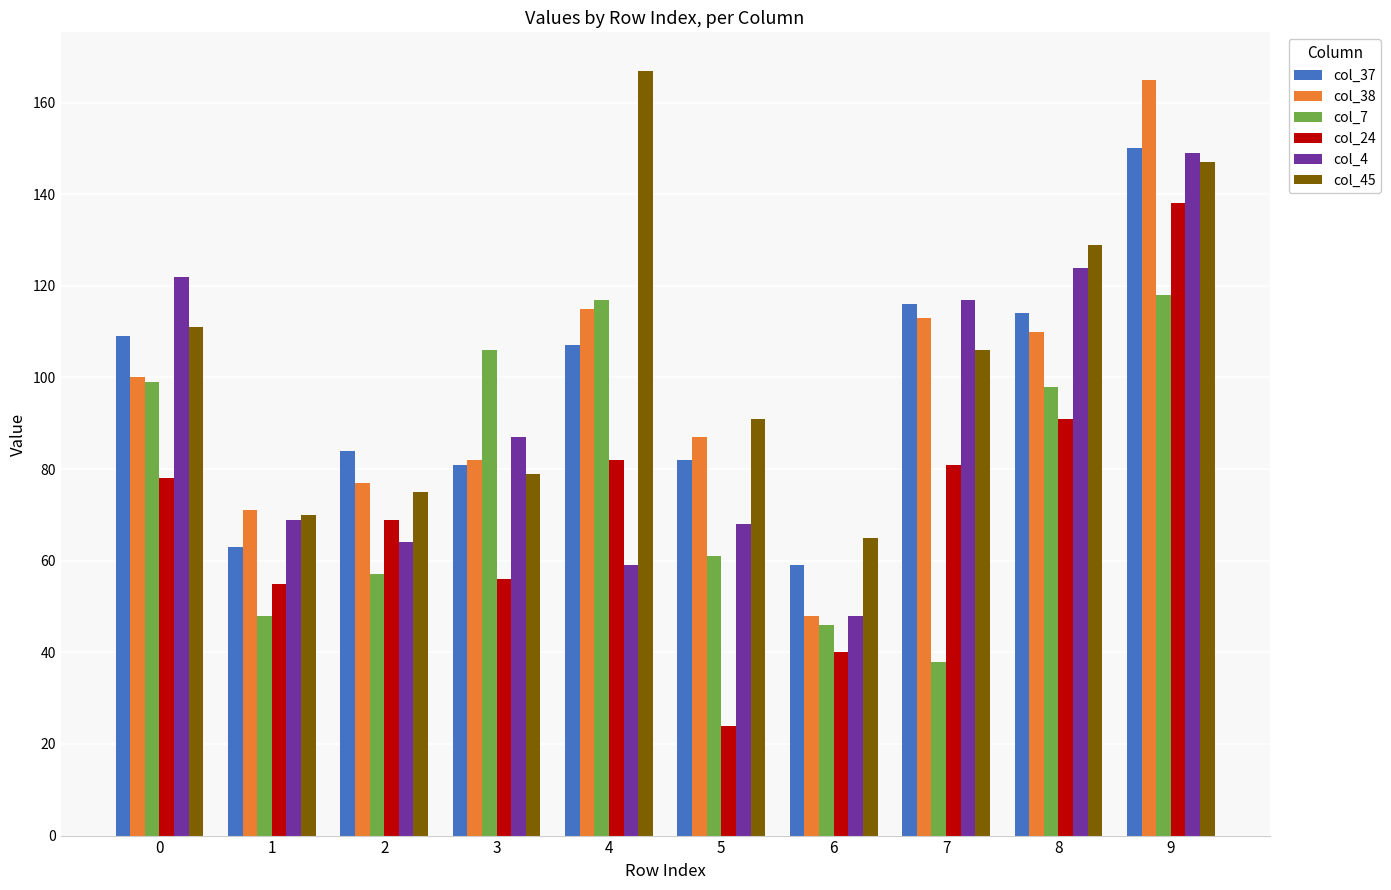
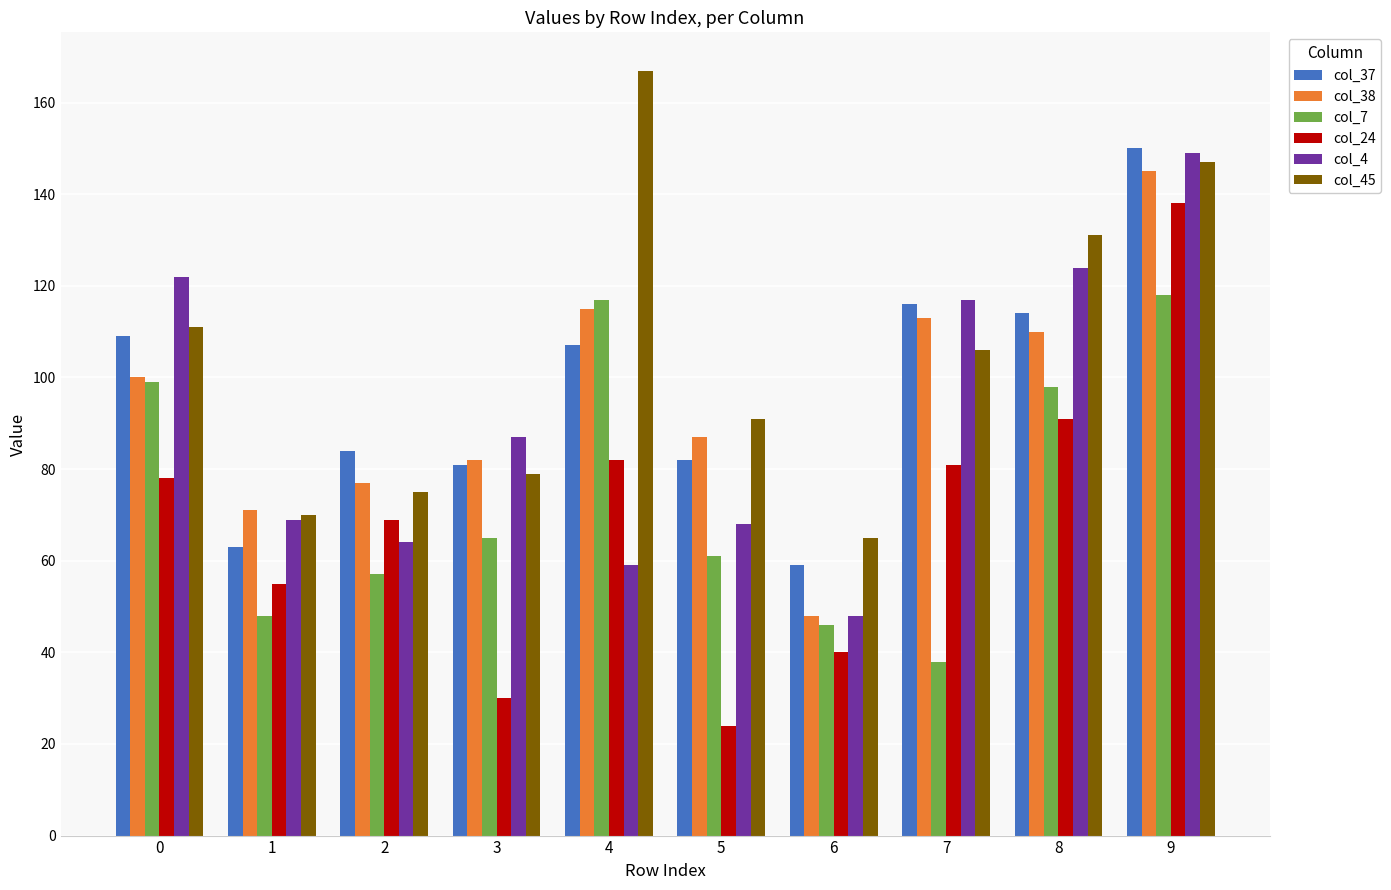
col_7, 3: 106 -> 65
col_24, 3: 56 -> 30
col_45, 8: 129 -> 131
col_38, 9: 165 -> 145
